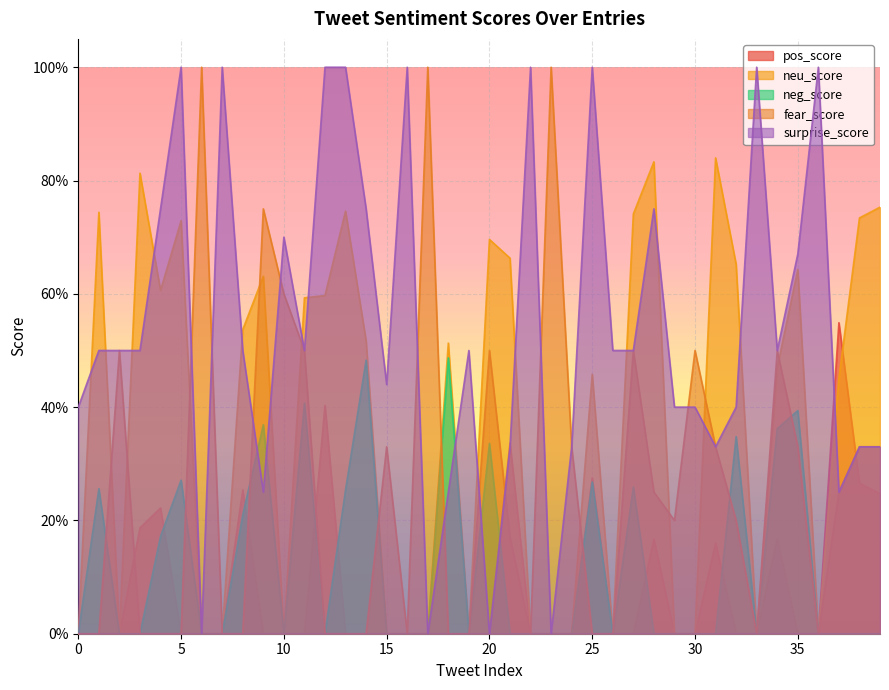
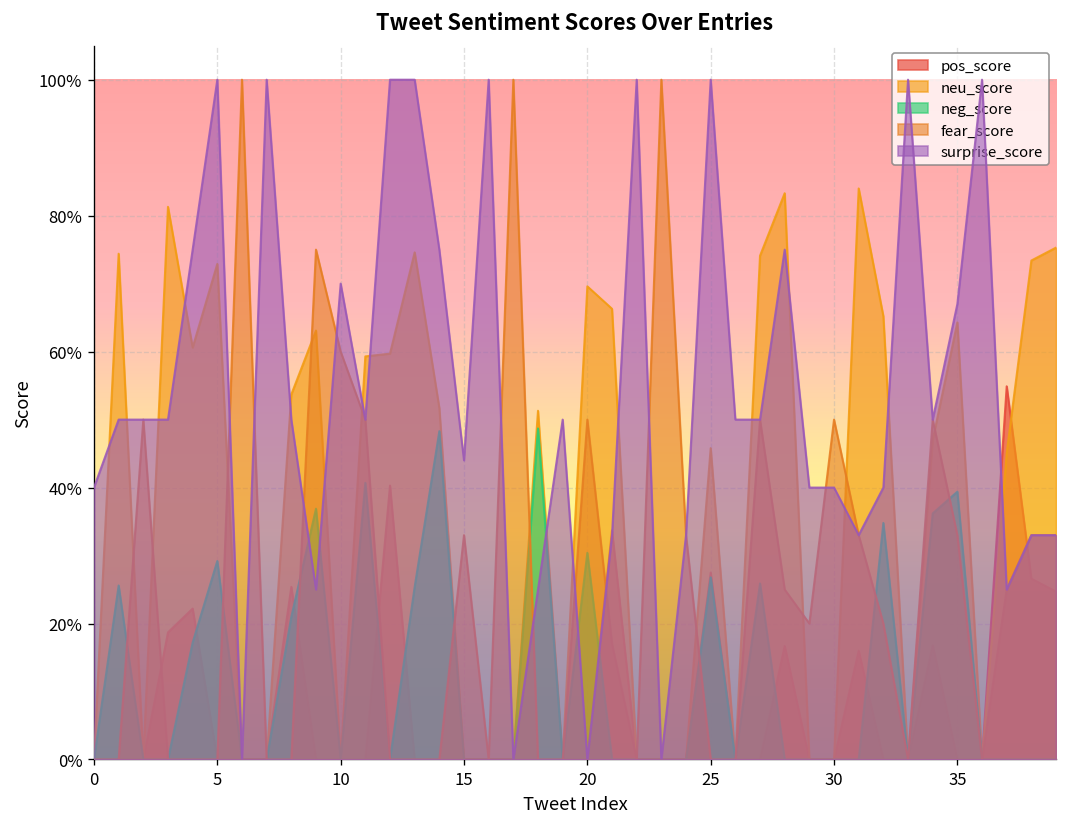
neg_score, 5: 27% -> 29%
neg_score, 20: 34% -> 30%
